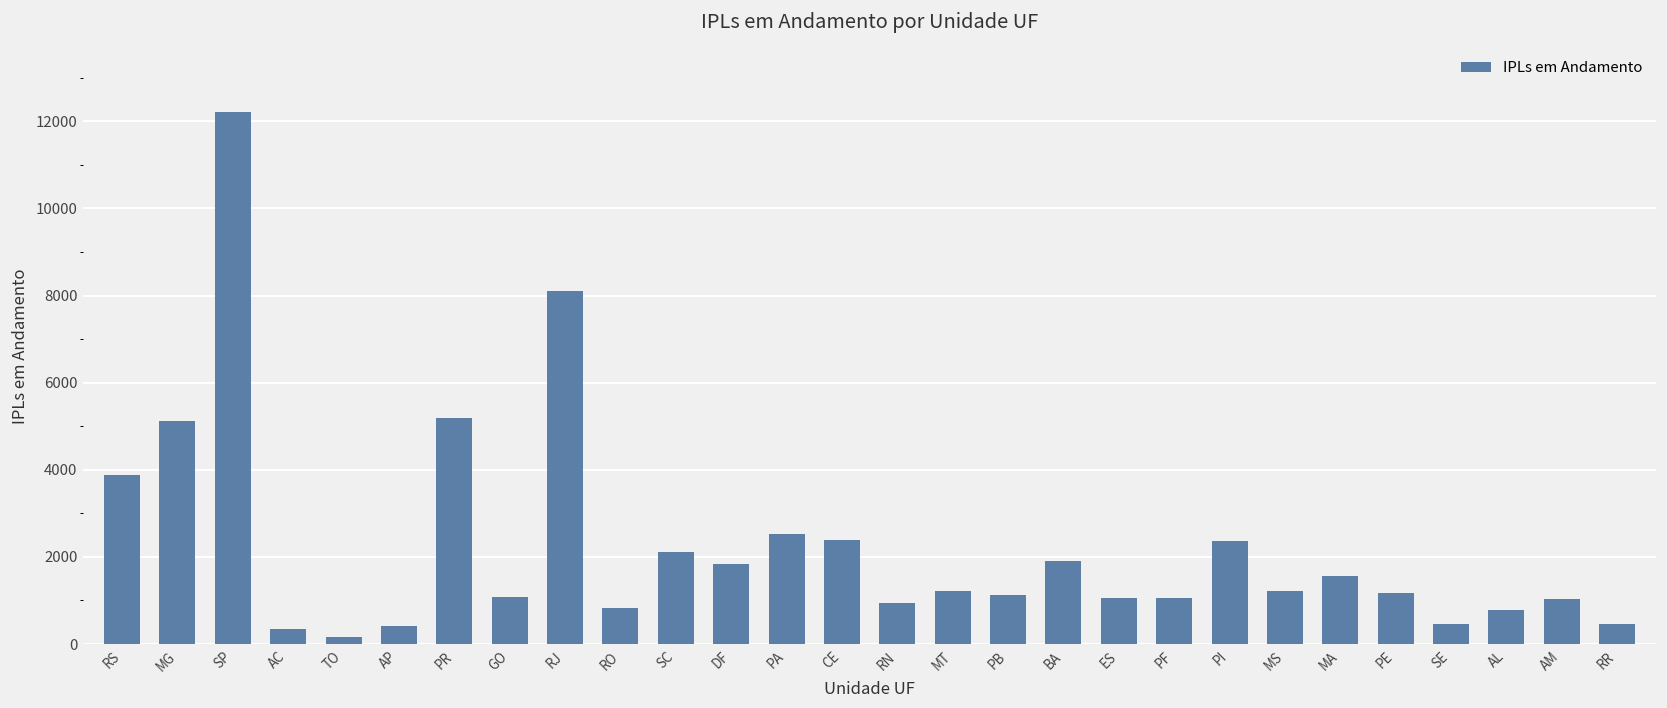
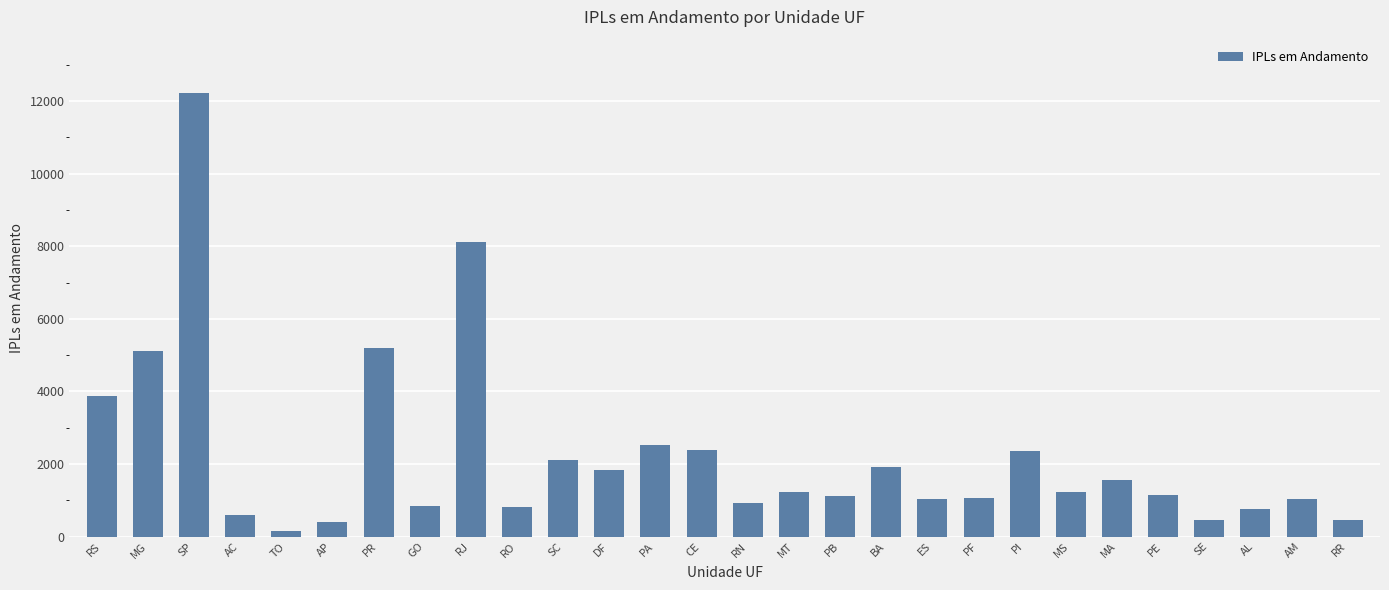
AC: 300 -> 600
GO: 1100 -> 800
